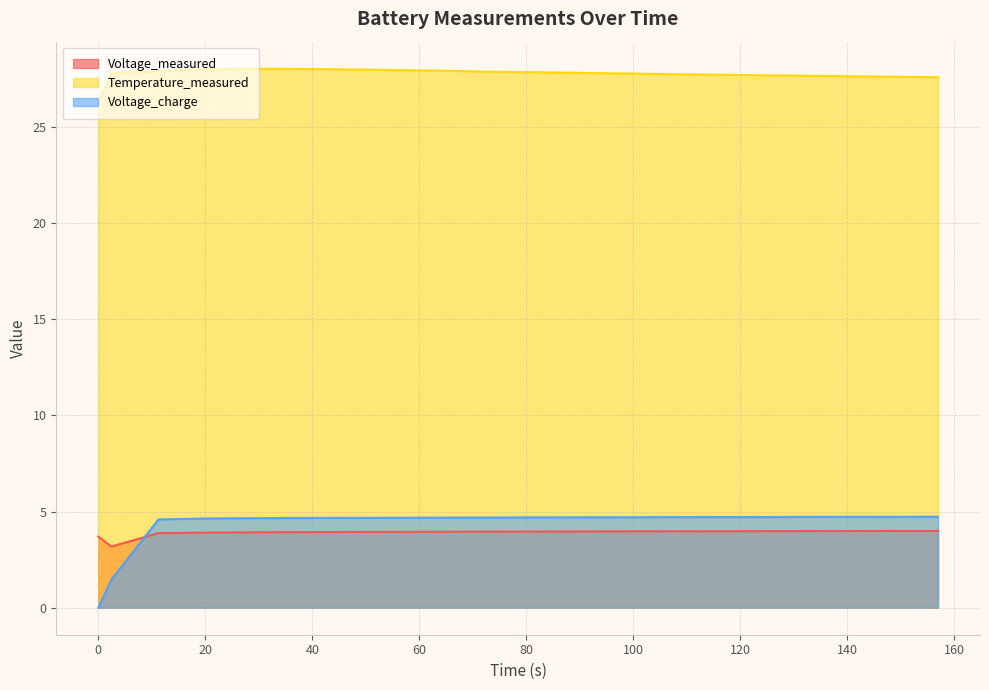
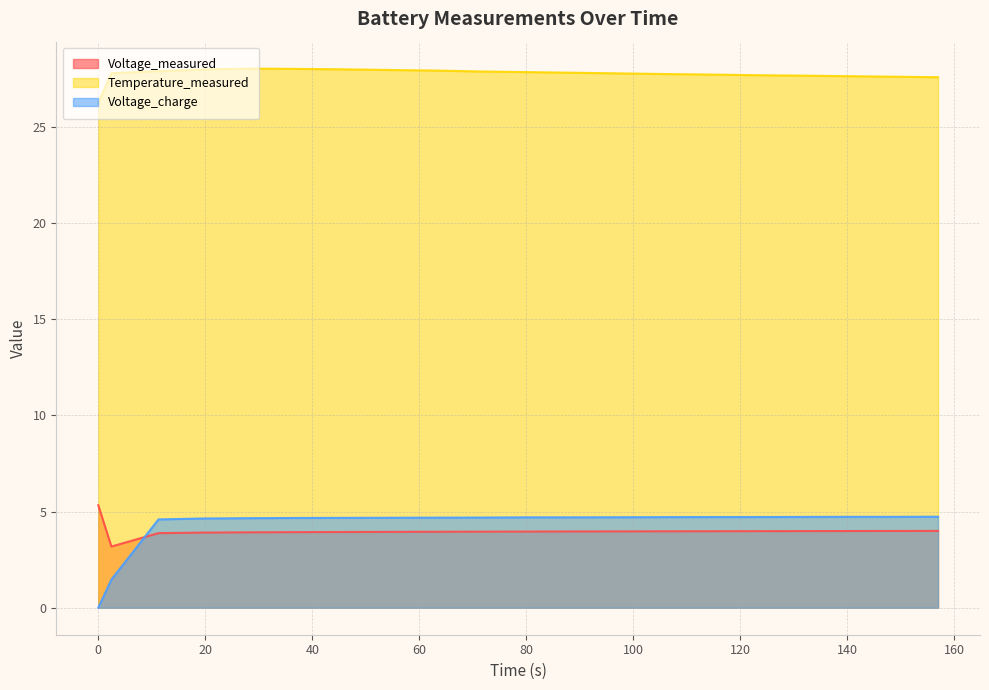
Voltage_measured, 0: 3.7 -> 5.3
